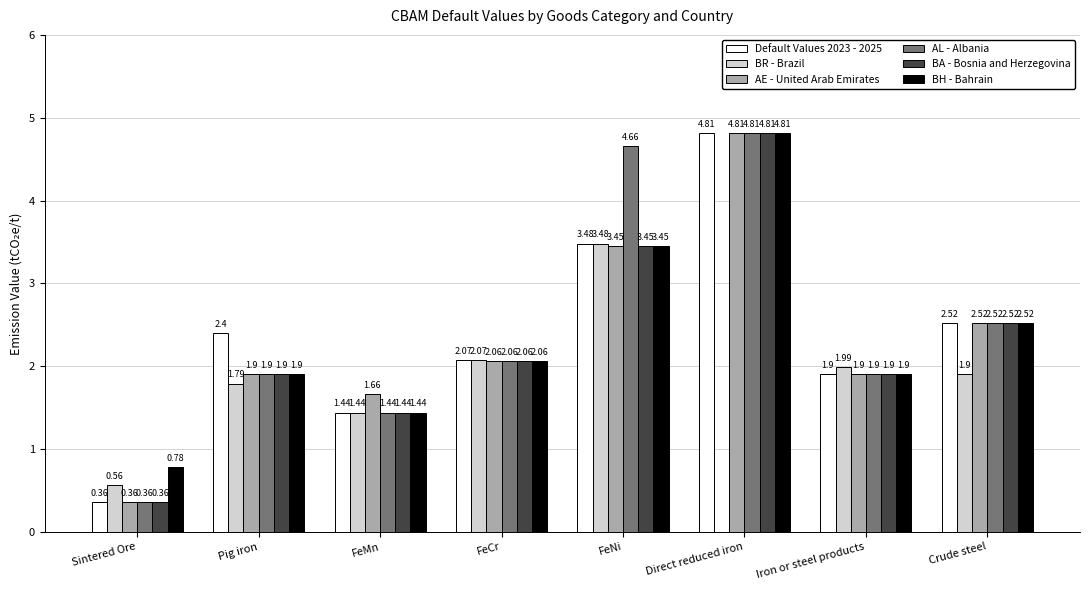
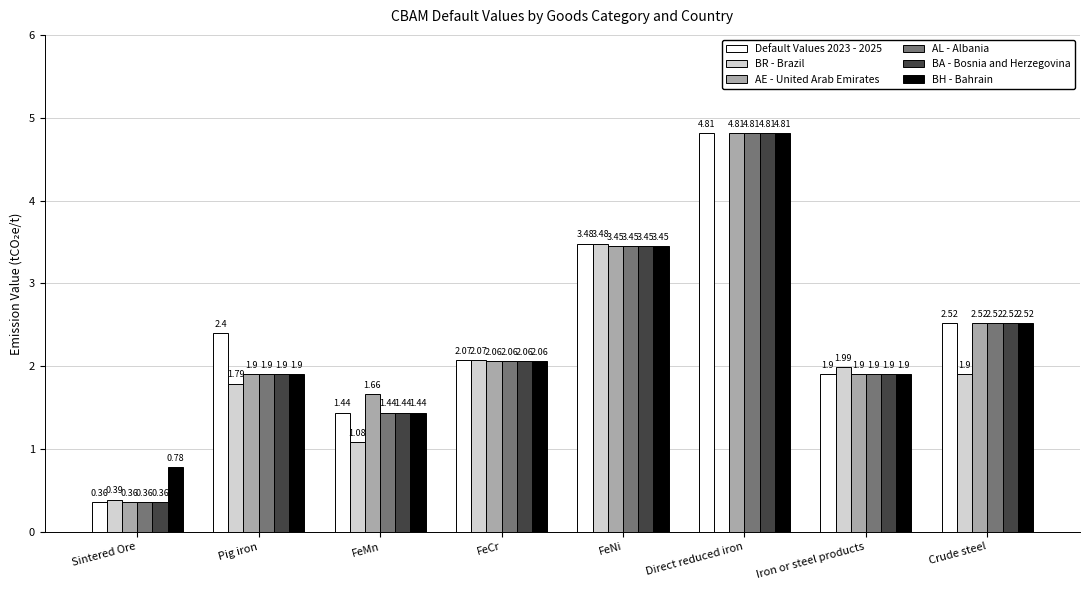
BR - Brazil, Sintered Ore: 0.56 -> 0.39
BR - Brazil, FeMn: 1.44 -> 1.08
AL - Albania, FeNi: 4.66 -> 3.45
